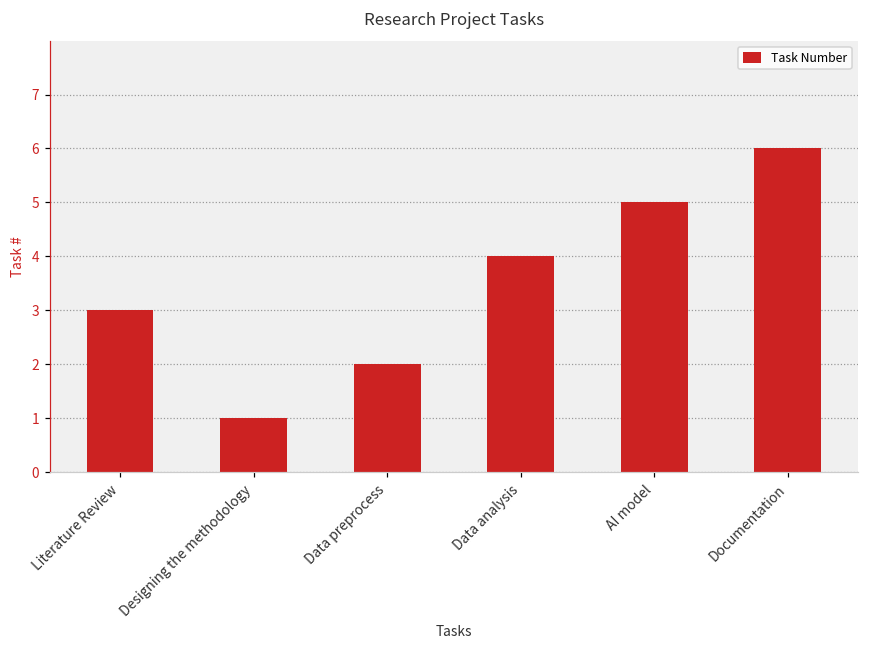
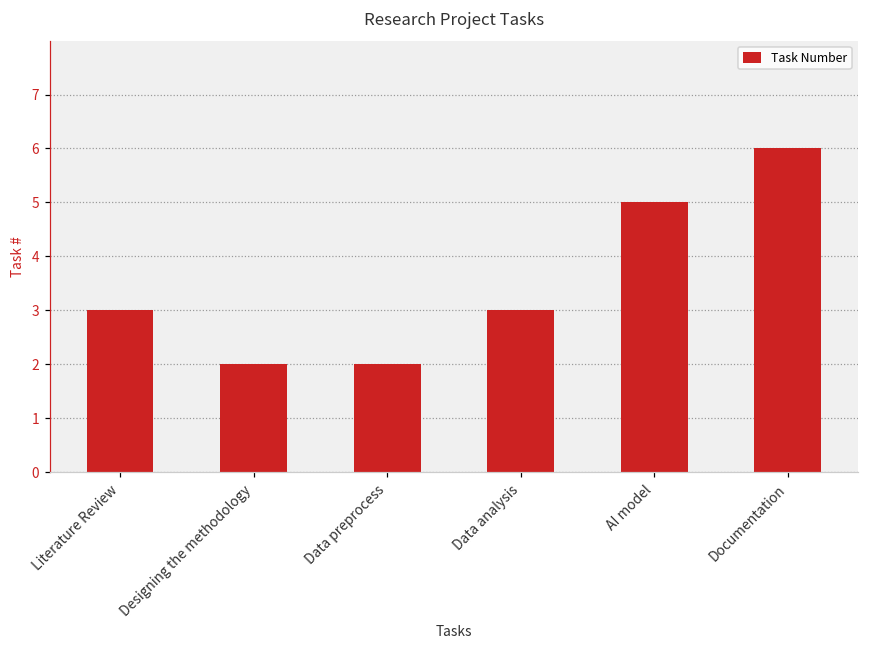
Designing the methodology: 1 -> 2
Data analysis: 4 -> 3
